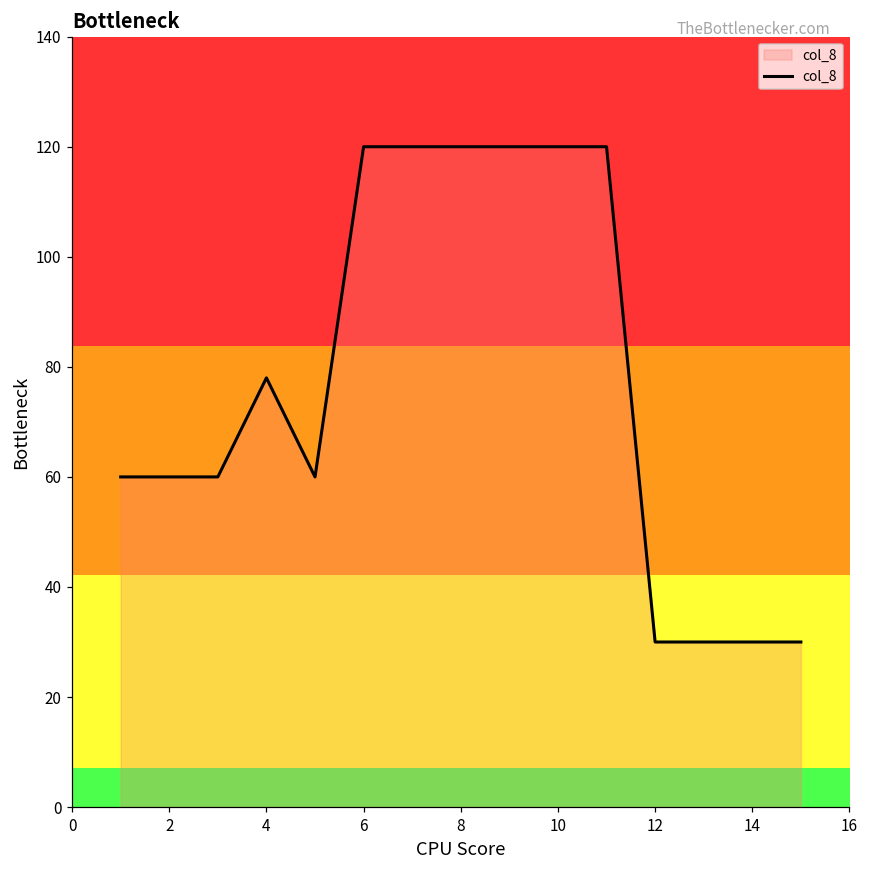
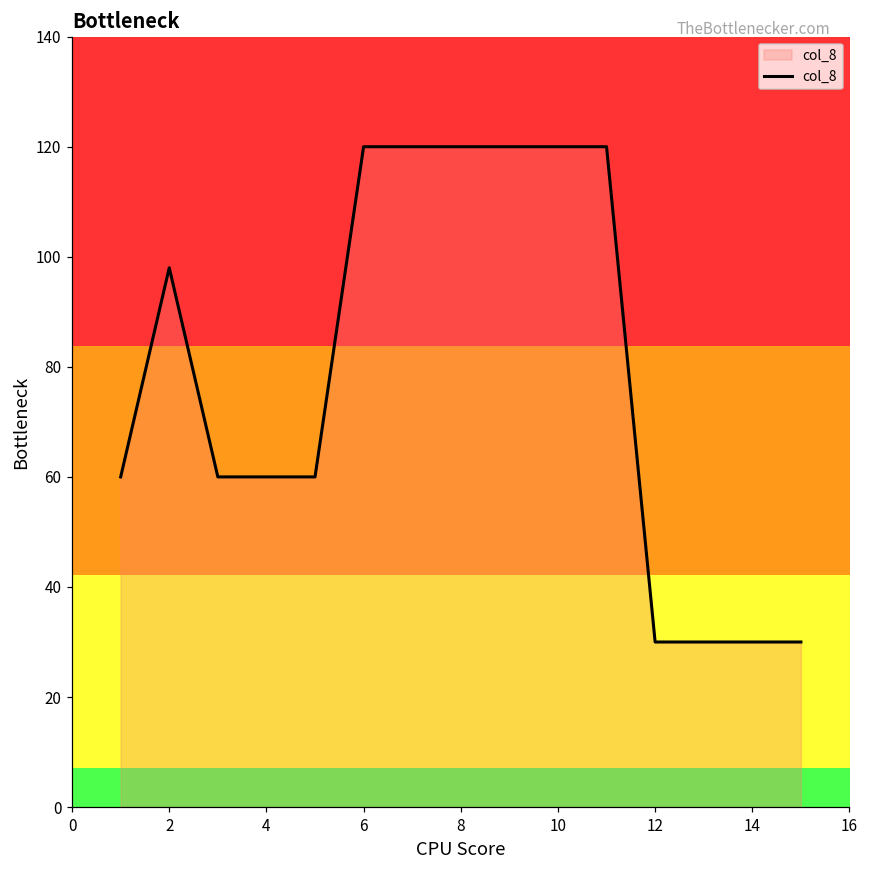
2: 60 -> 98
4: 78 -> 60
